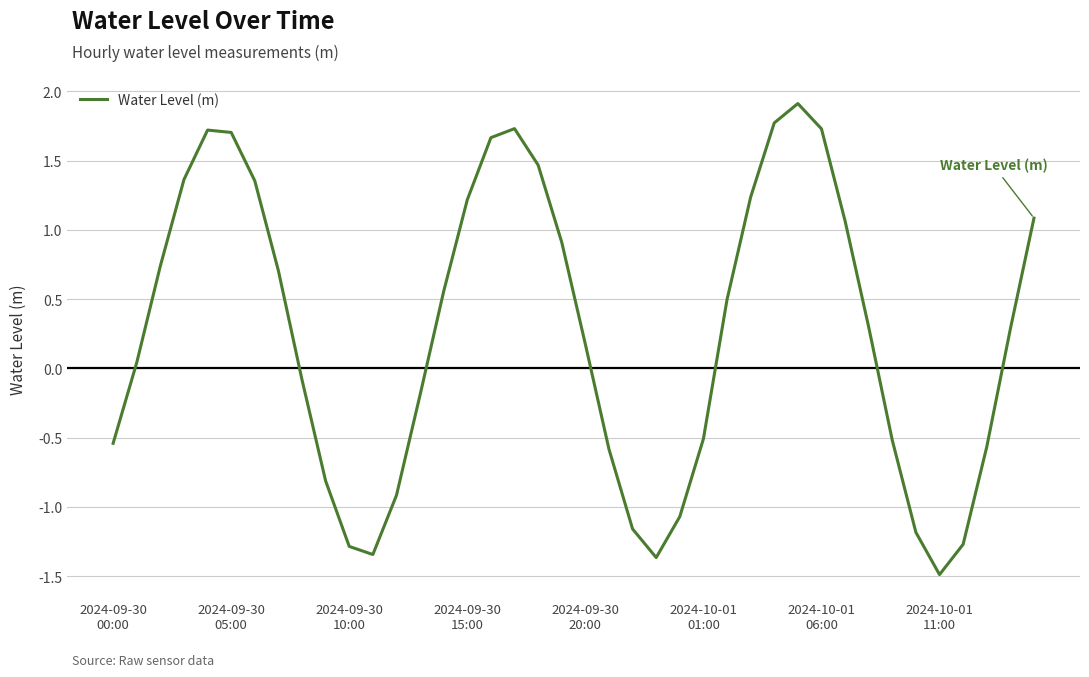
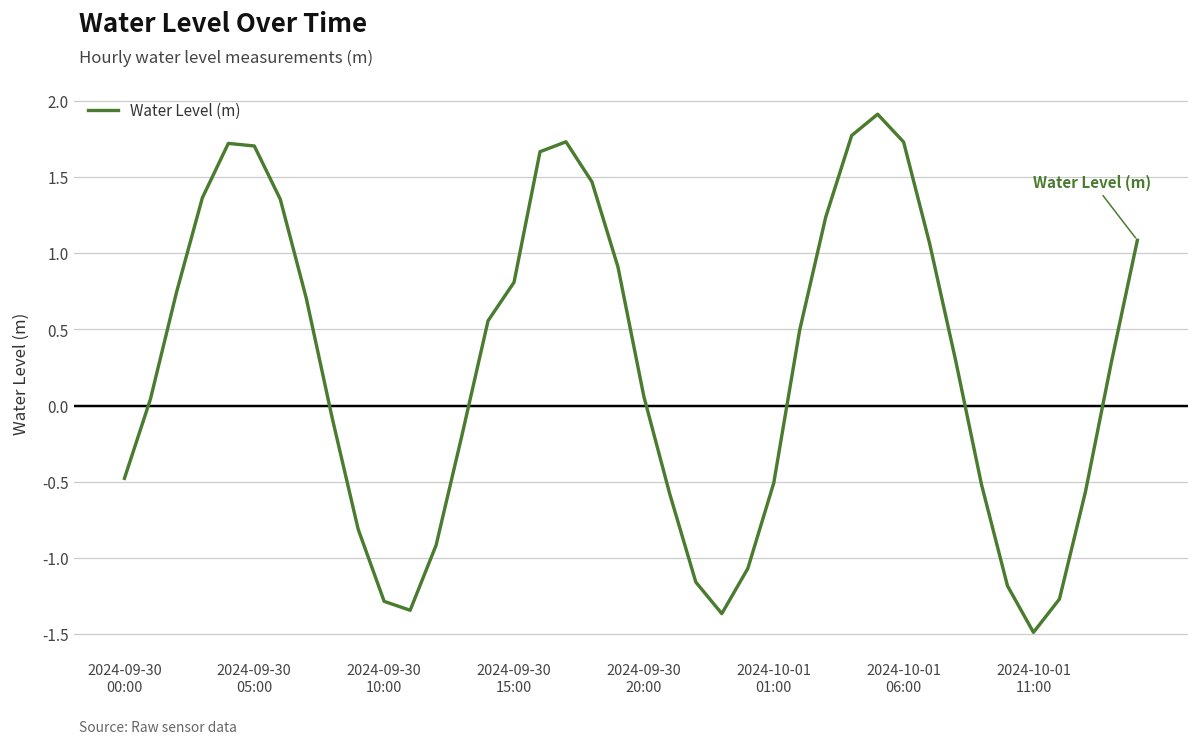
2024-09-30 00:00: -0.54 -> -0.48
2024-09-30 15:00: 1.22 -> 0.81
2024-09-30 20:00: 0.17 -> 0.06
